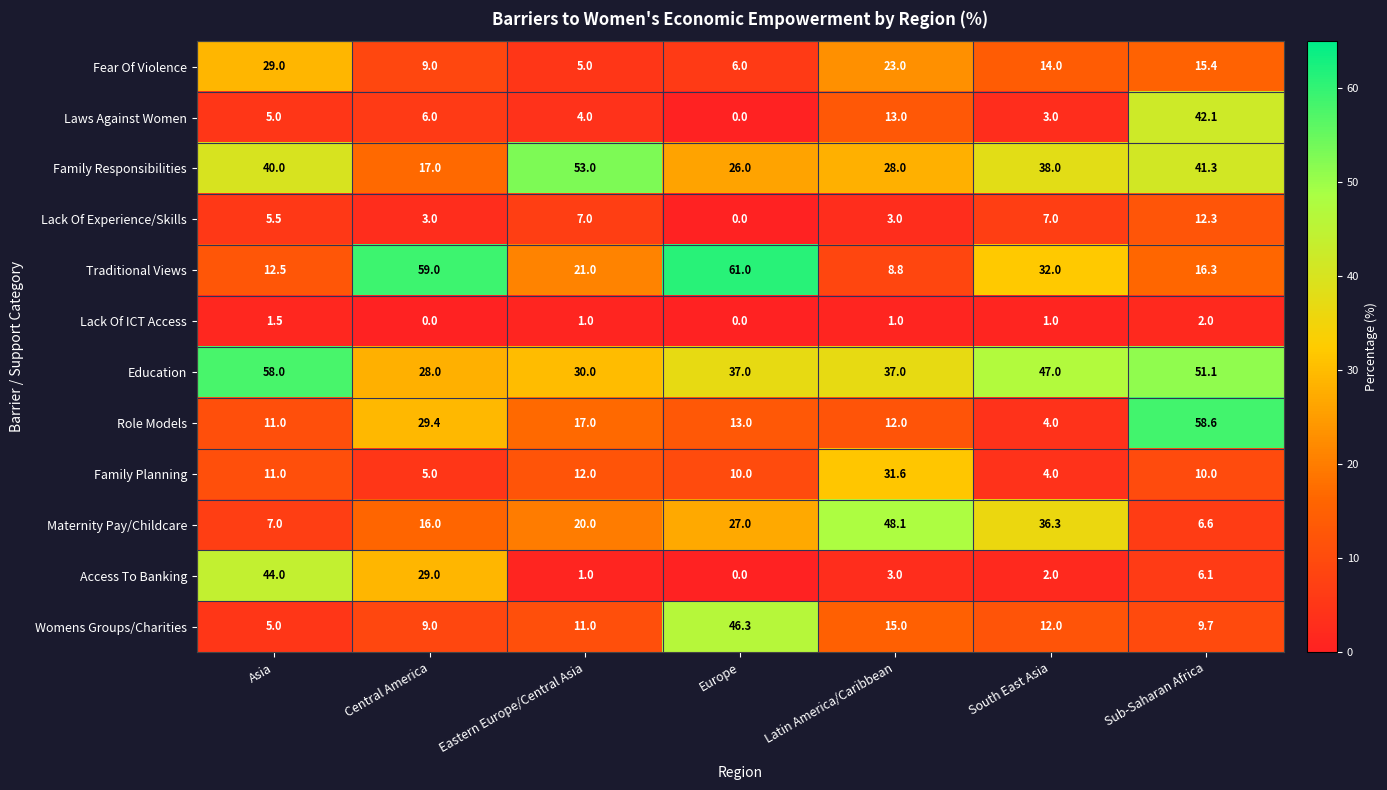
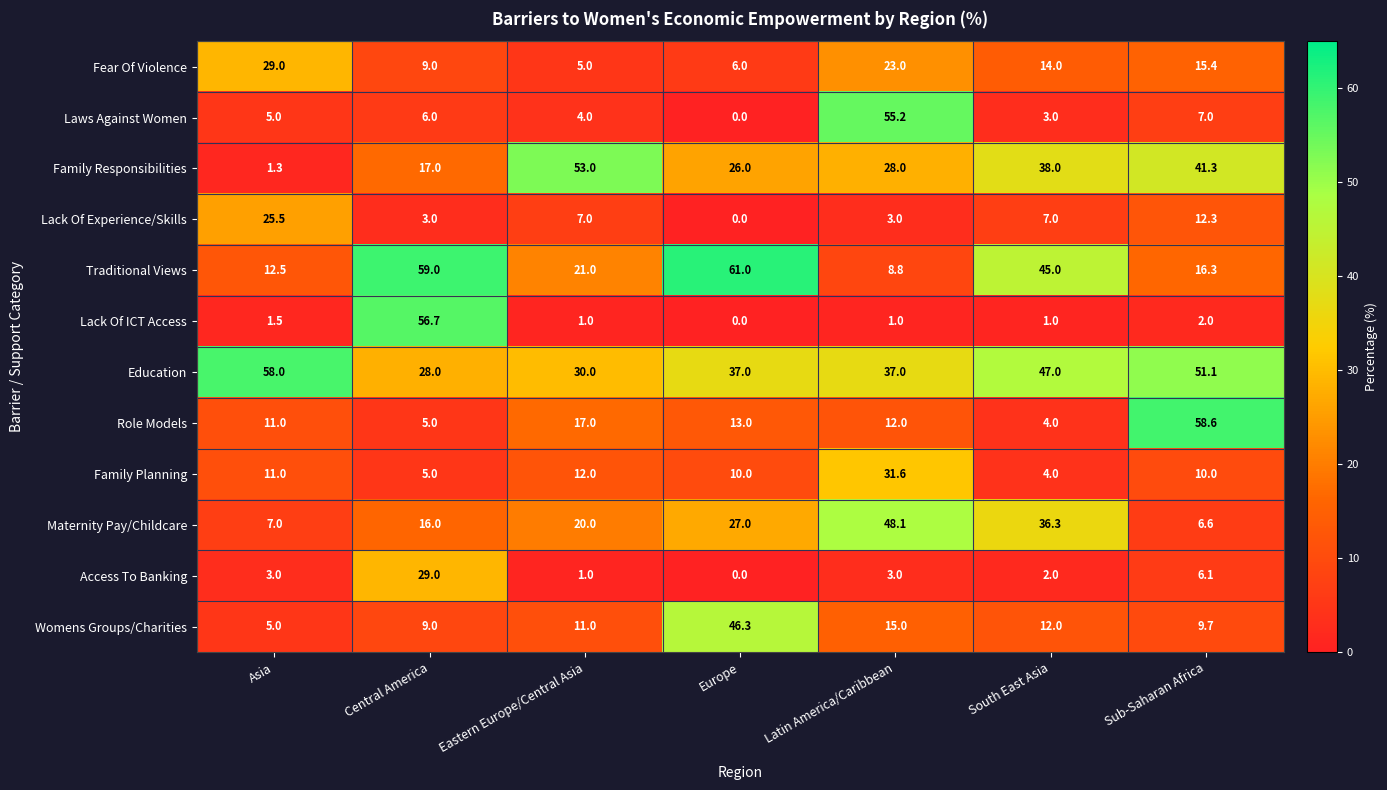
Laws Against Women, Latin America/Caribbean: 13.0 -> 55.2
Laws Against Women, Sub-Saharan Africa: 42.1 -> 7.0
Family Responsibilities, Asia: 40.0 -> 1.3
Lack Of Experience/Skills, Asia: 5.5 -> 25.5
Traditional Views, South East Asia: 32.0 -> 45.0
Lack Of ICT Access, Central America: 0.0 -> 56.7
Role Models, Central America: 29.4 -> 5.0
Access To Banking, Asia: 44.0 -> 3.0
